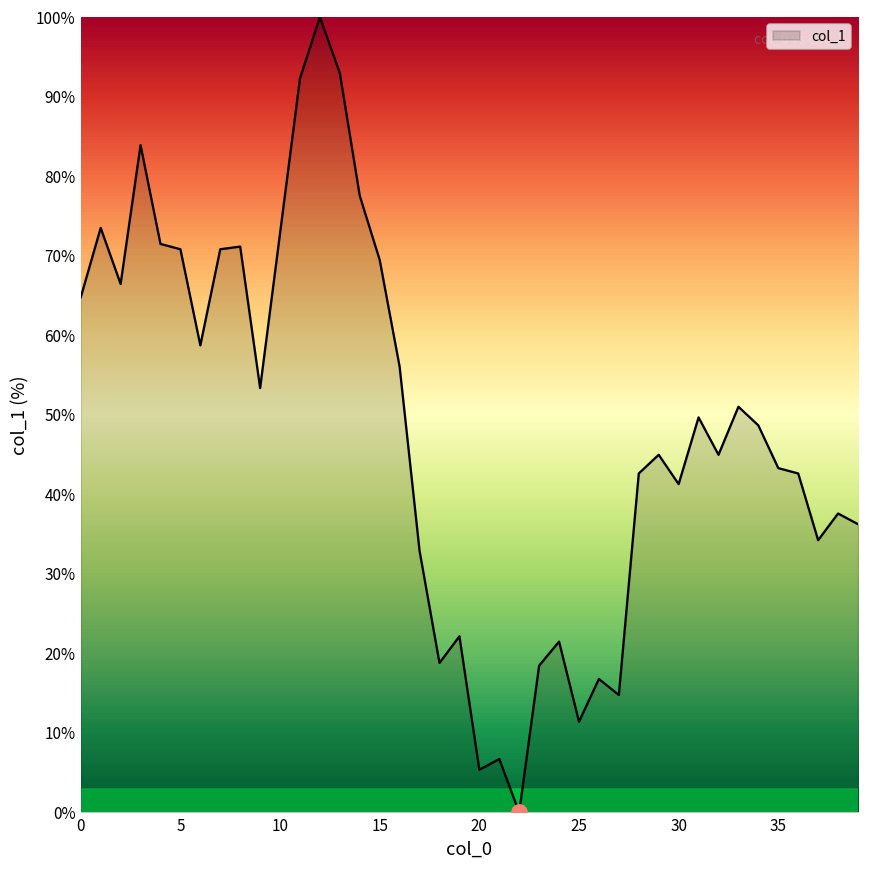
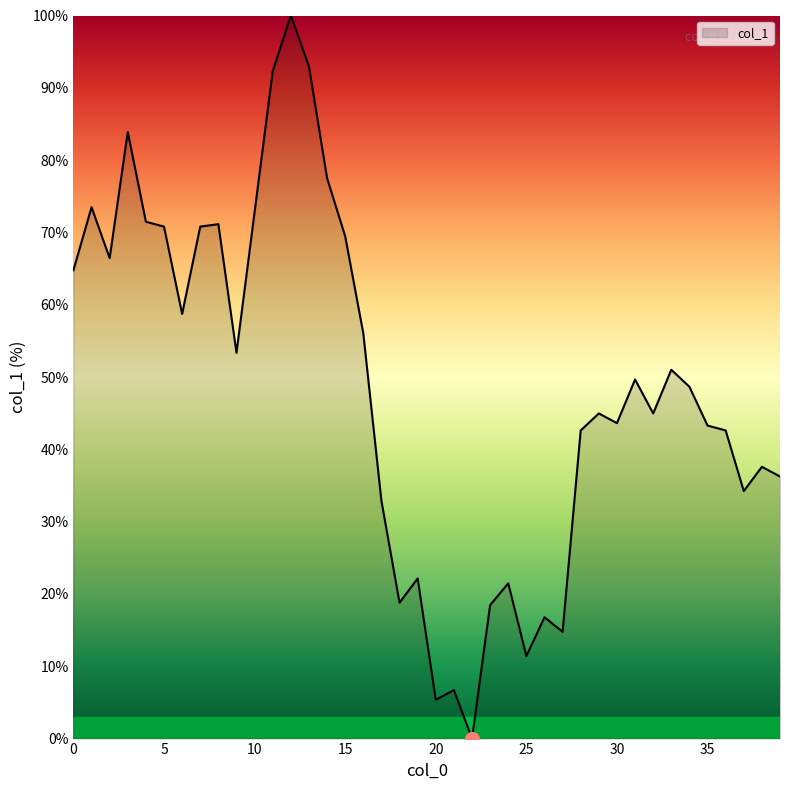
col_1, 30: 41% -> 44%
